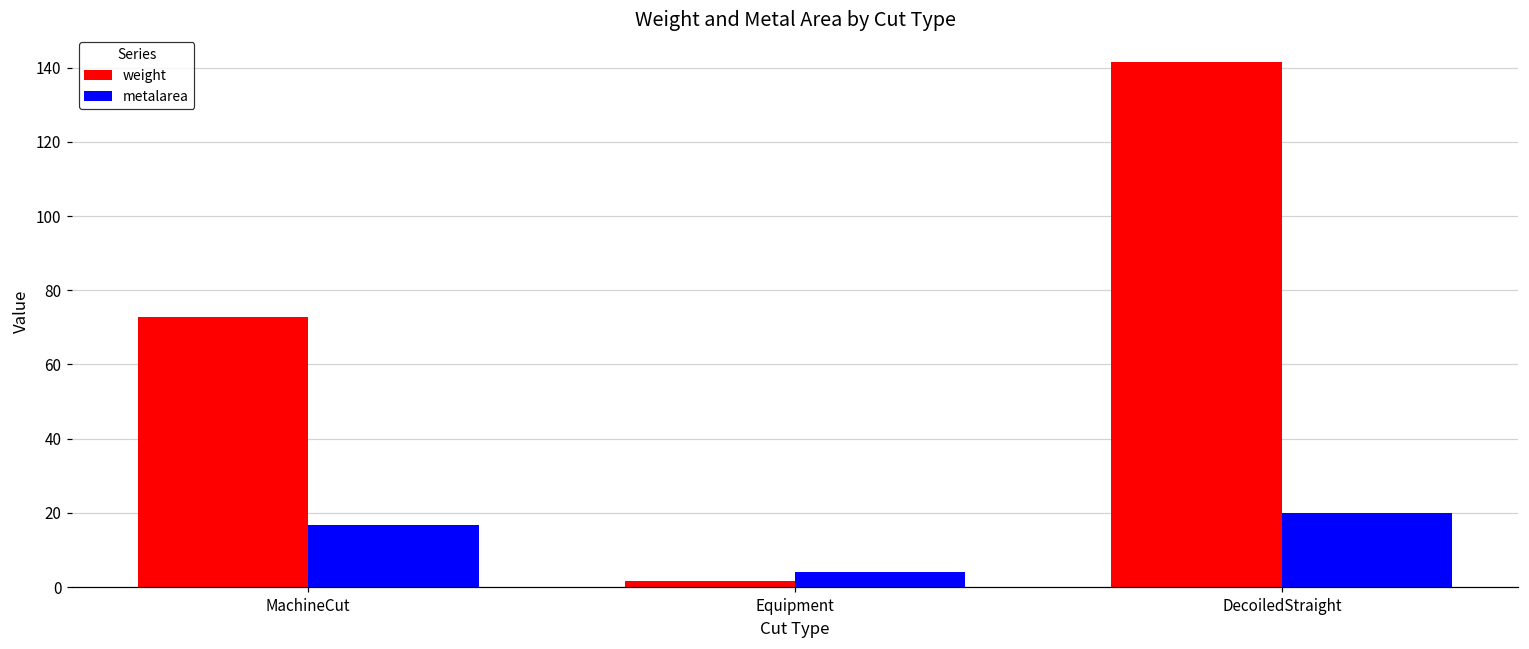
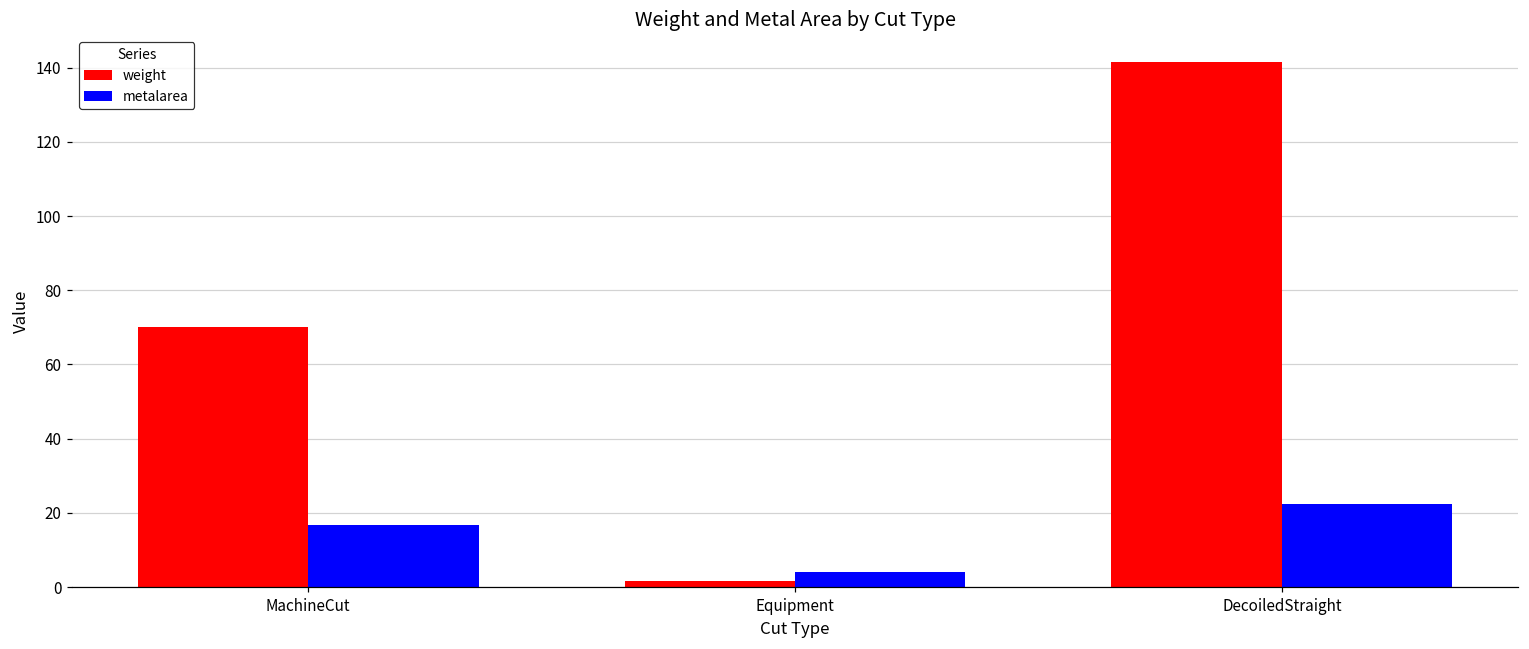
weight, MachineCut: 73 -> 70
metalarea, DecoiledStraight: 20 -> 23
